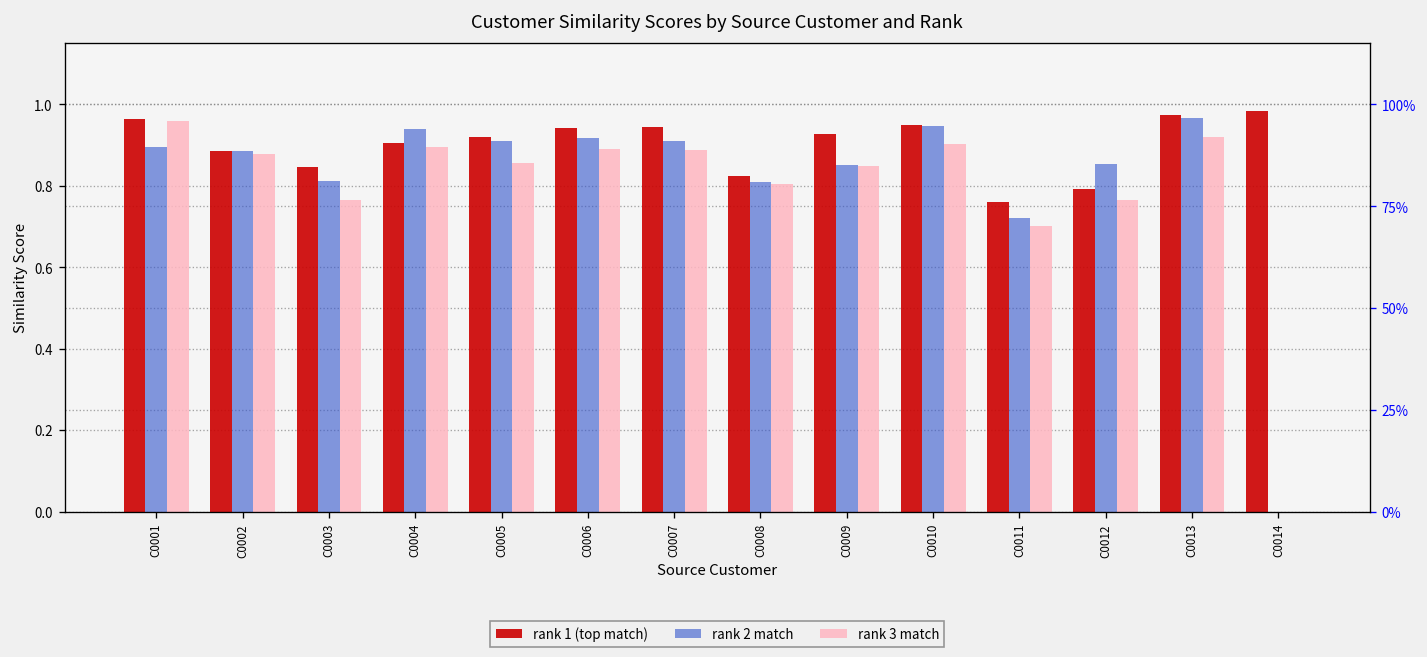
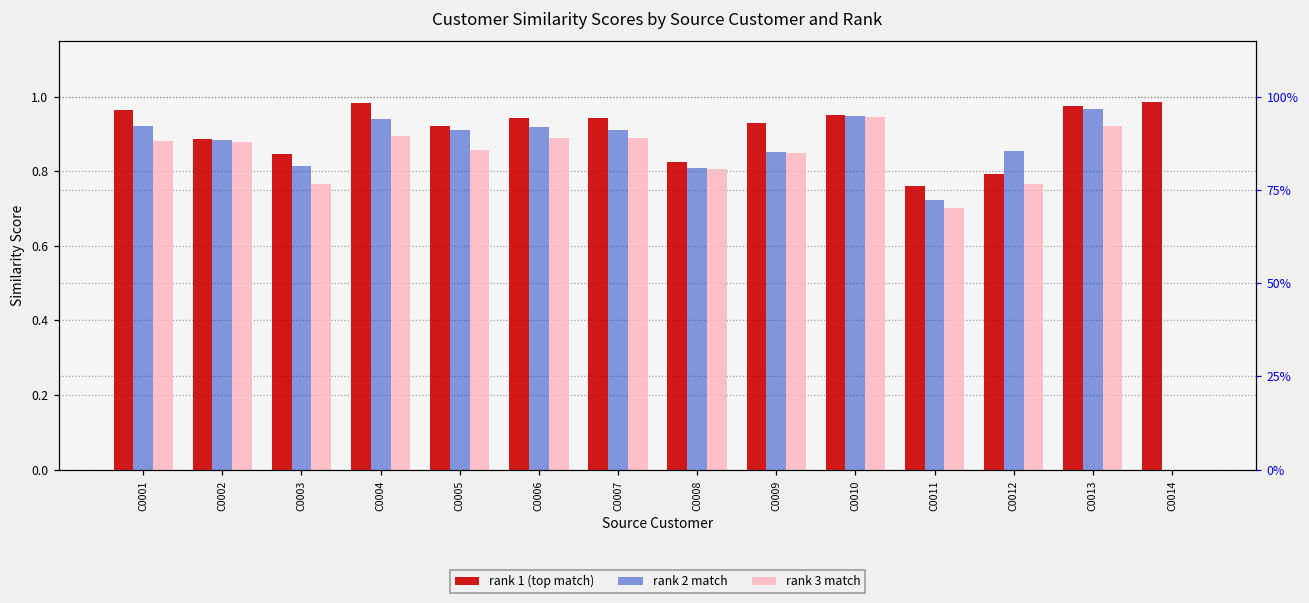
rank 2 match, C0001: 0.89 -> 0.92
rank 3 match, C0001: 0.96 -> 0.88
rank 1 (top match), C0004: 0.91 -> 0.98
rank 3 match, C0010: 0.90 -> 0.95
